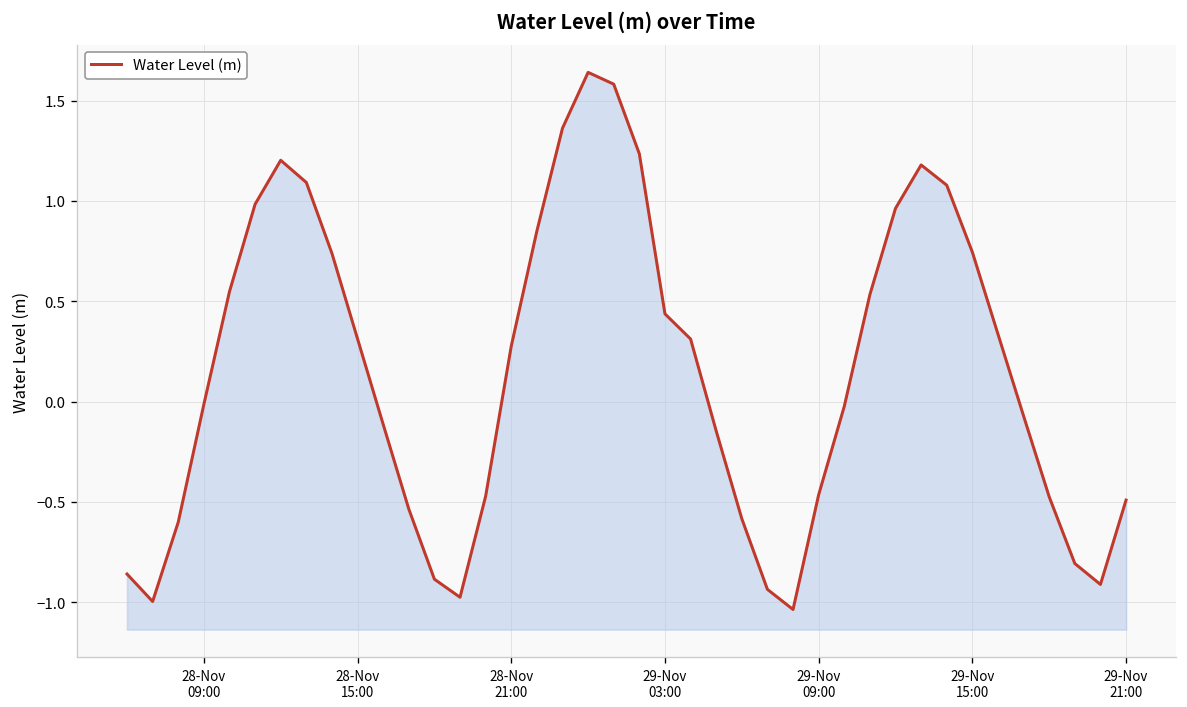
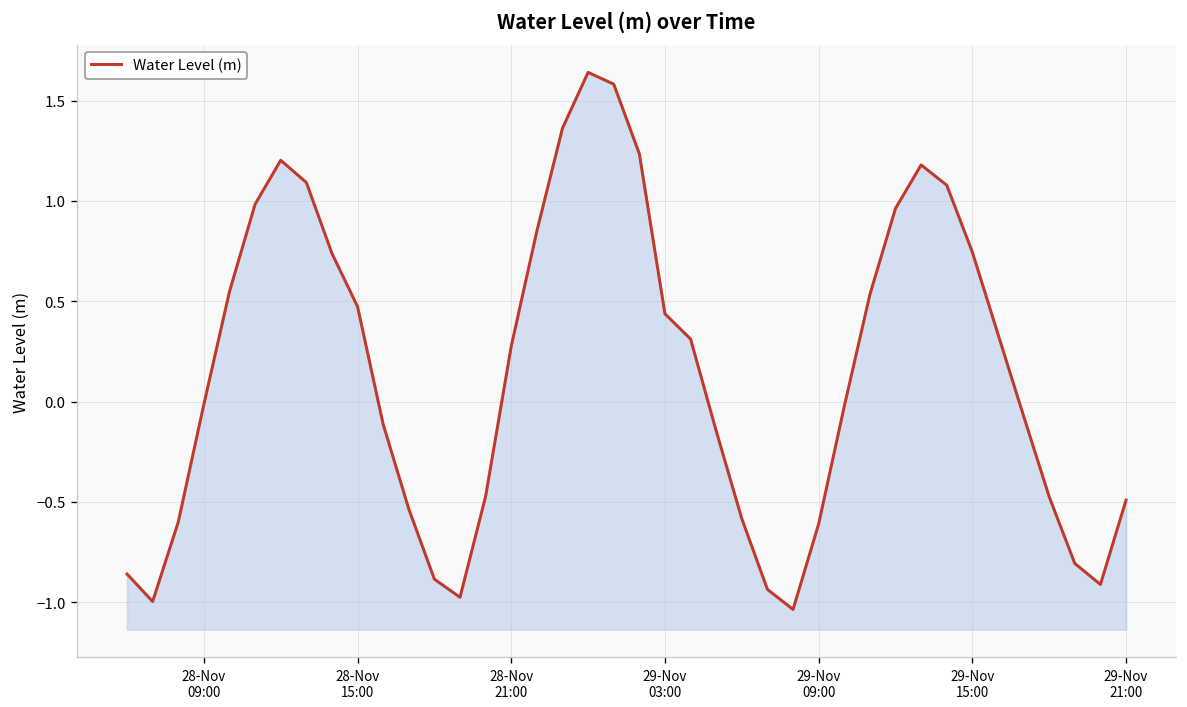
28-Nov 15:00: 0.31 -> 0.47
29-Nov 09:00: -0.46 -> -0.61
